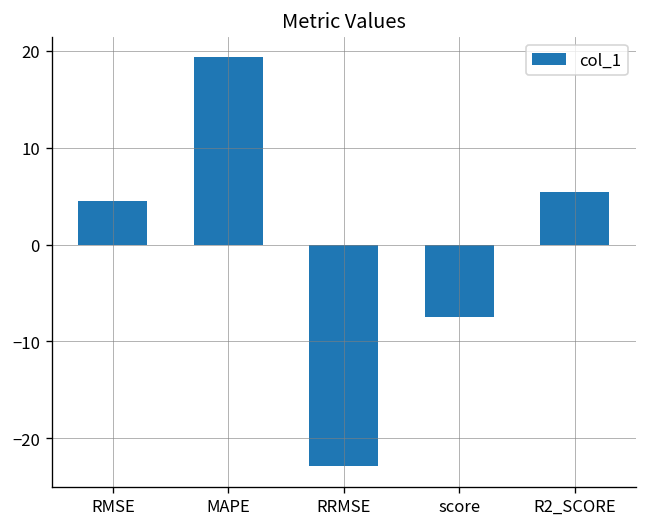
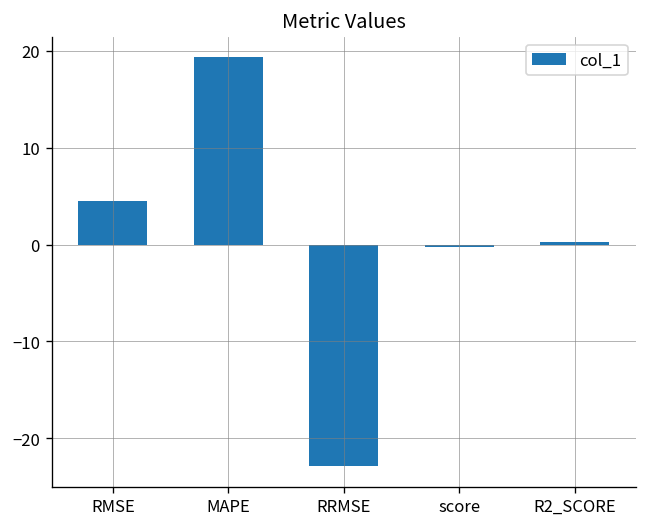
score: -7 -> 0
R2_SCORE: 5 -> 0
